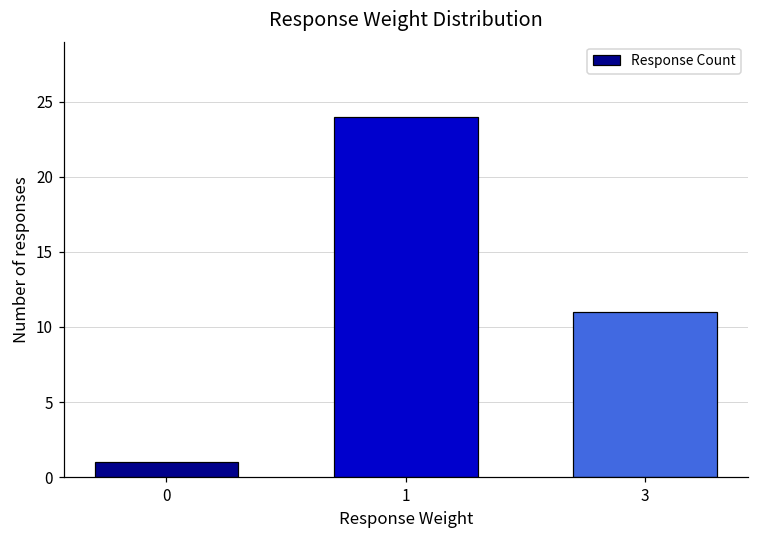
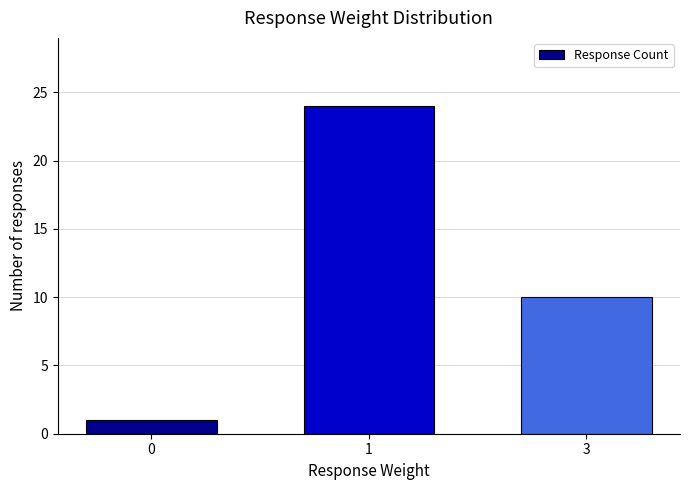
3: 11 -> 10
